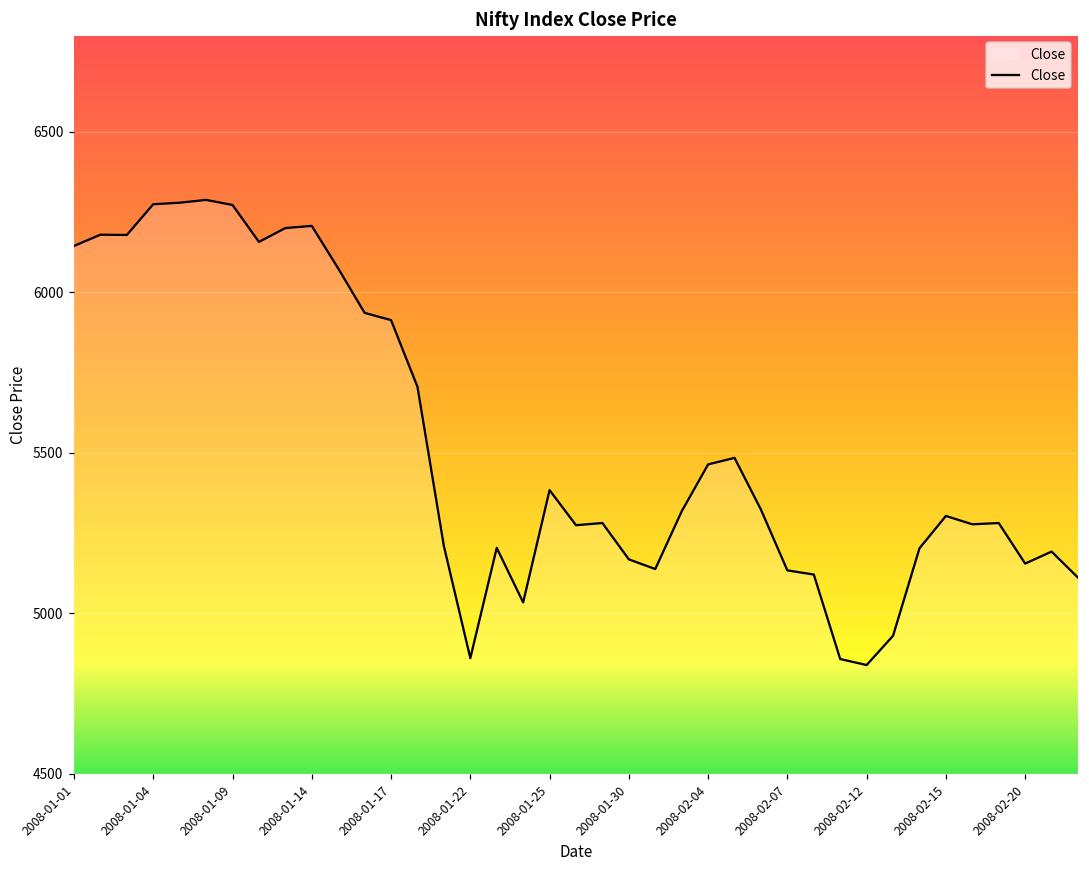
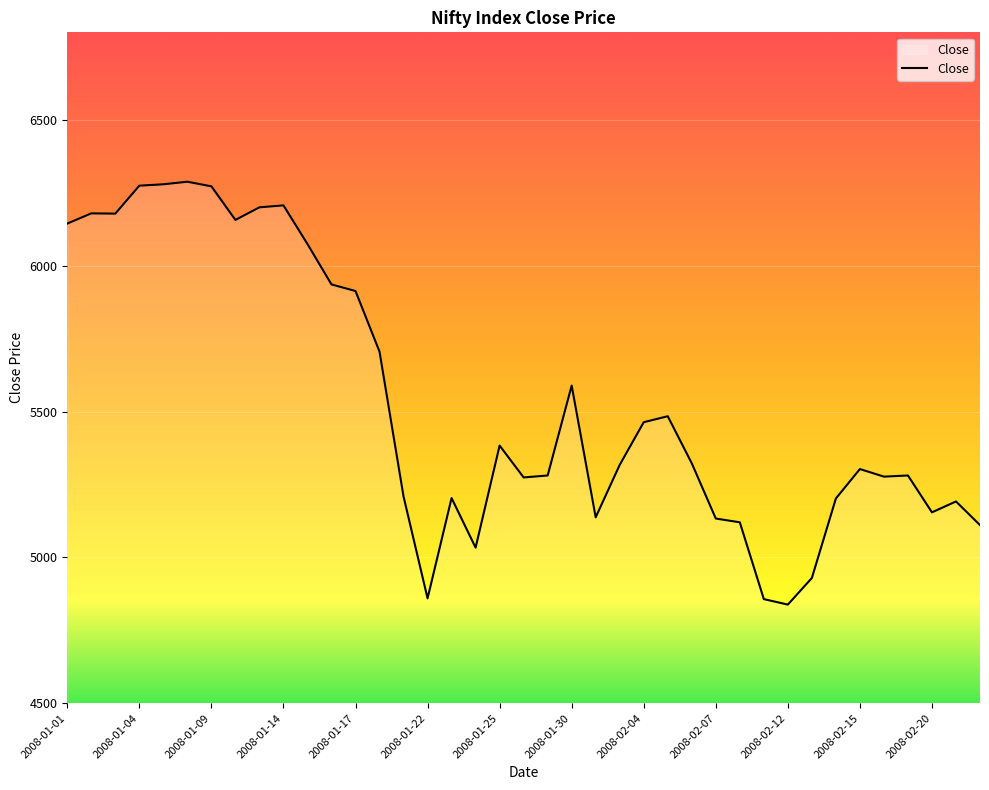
2008-01-30: 5170 -> 5590
